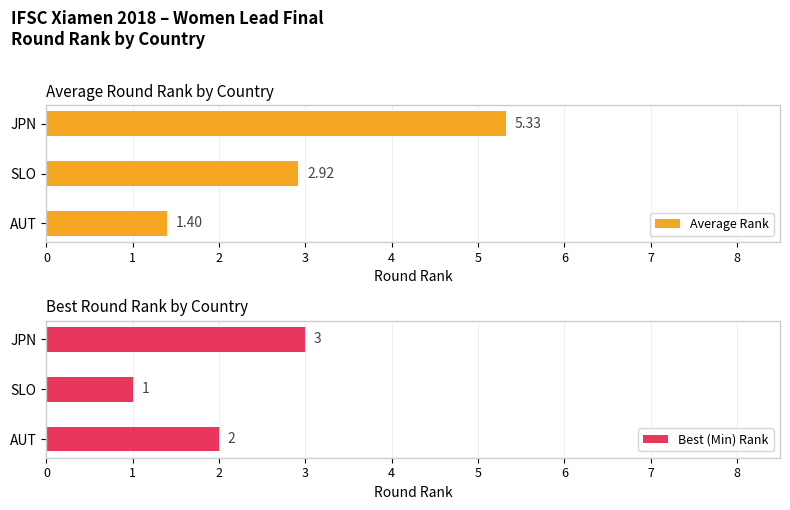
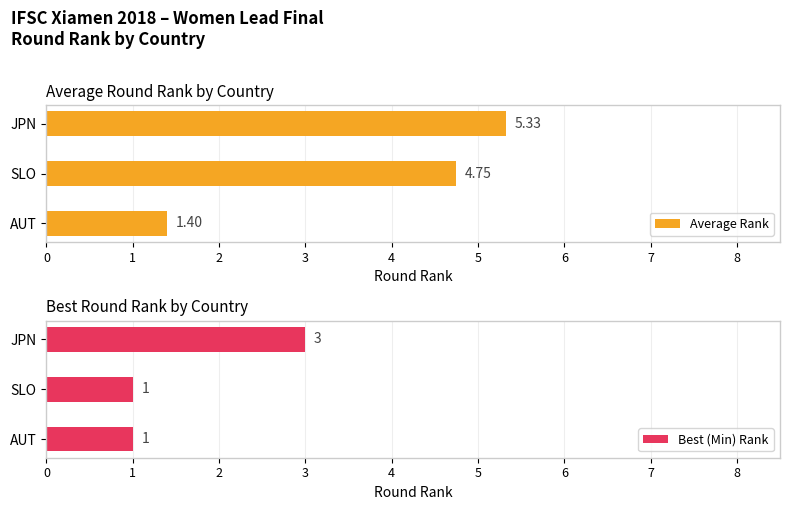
Average Round Rank by Country, SLO: 2.92 -> 4.75
Best Round Rank by Country, AUT: 2 -> 1
